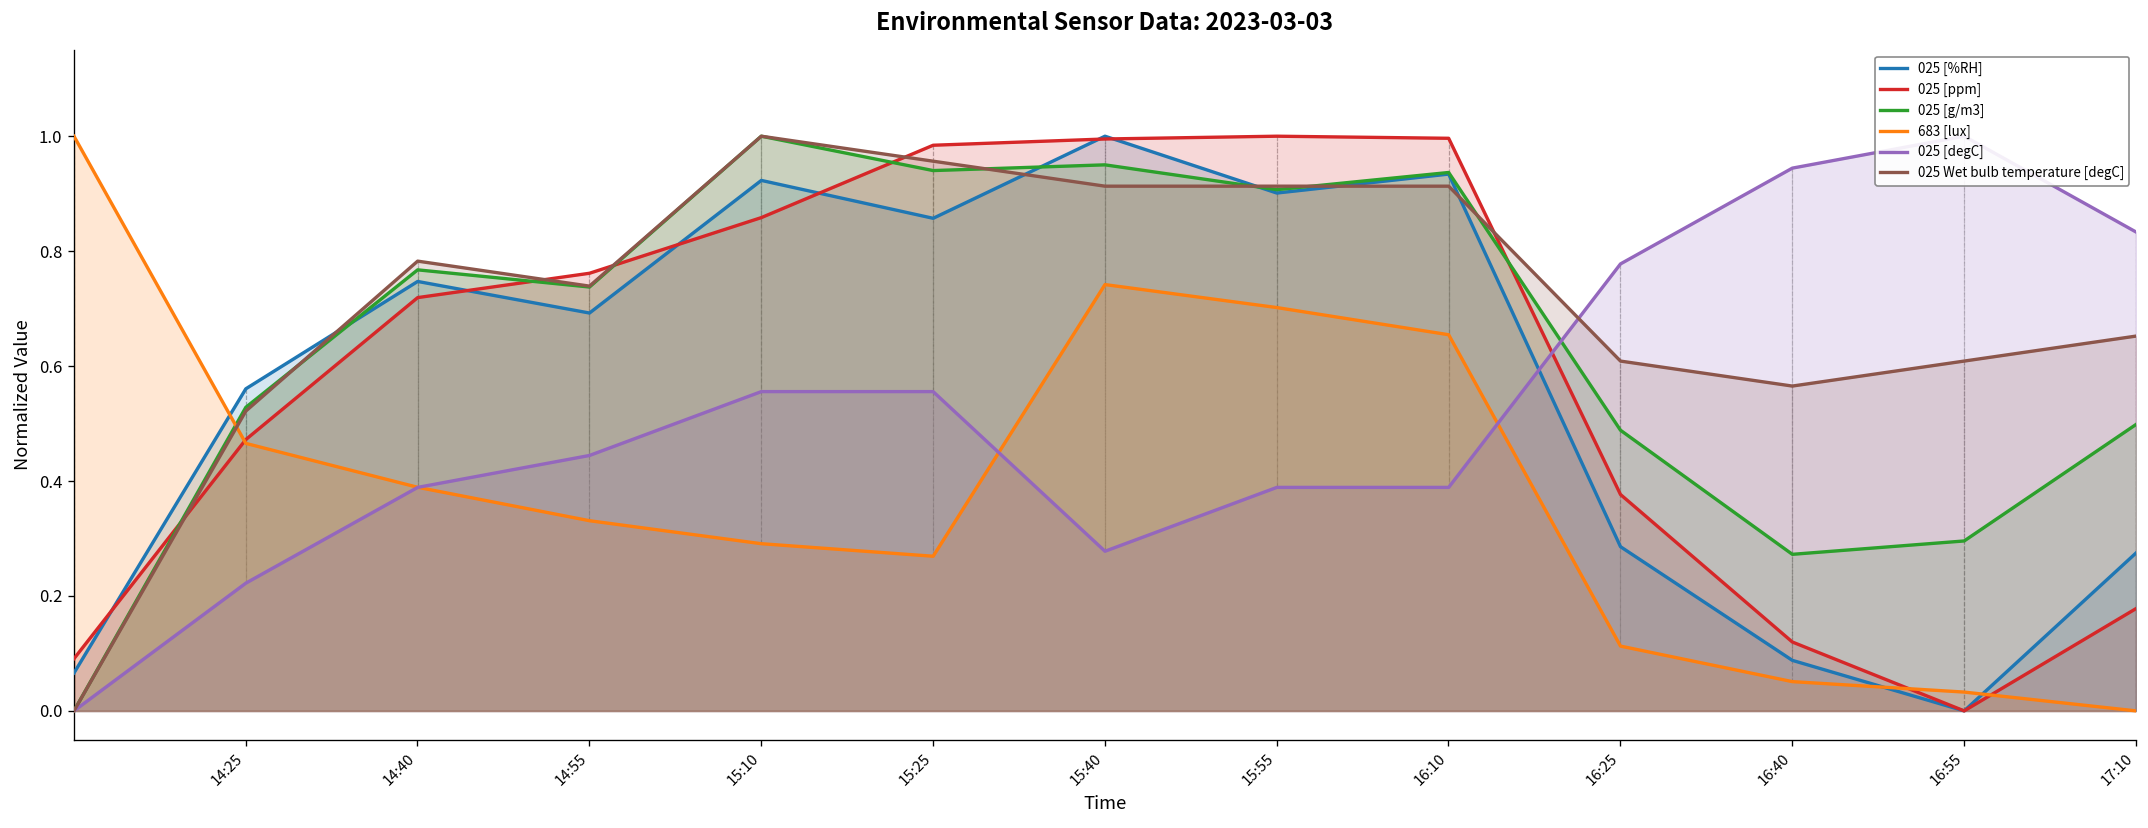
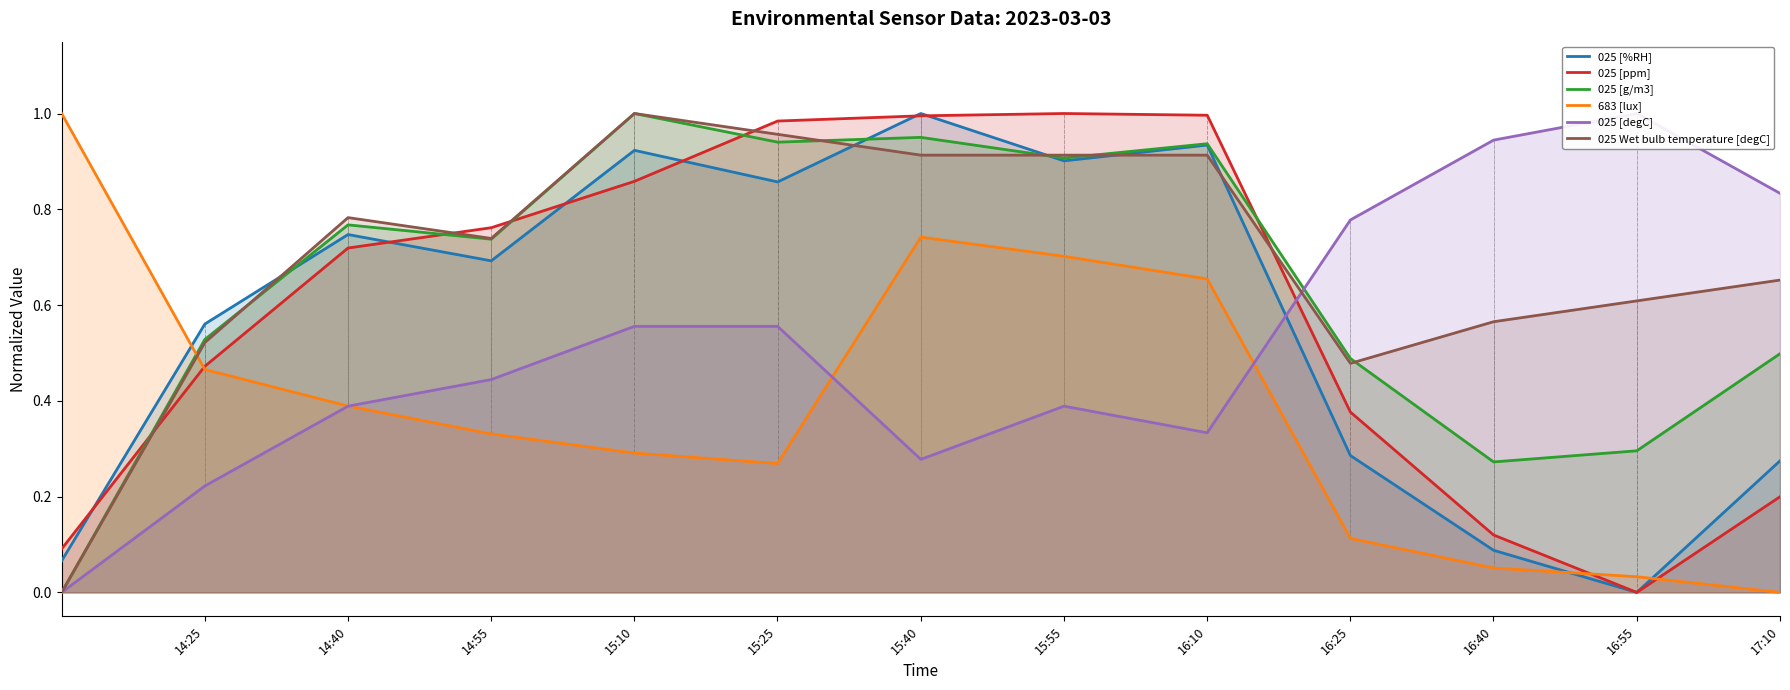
025 [degC], 16:10: 0.39 -> 0.33
025 Wet bulb temperature [degC], 16:25: 0.61 -> 0.48
025 [ppm], 17:10: 0.18 -> 0.20
